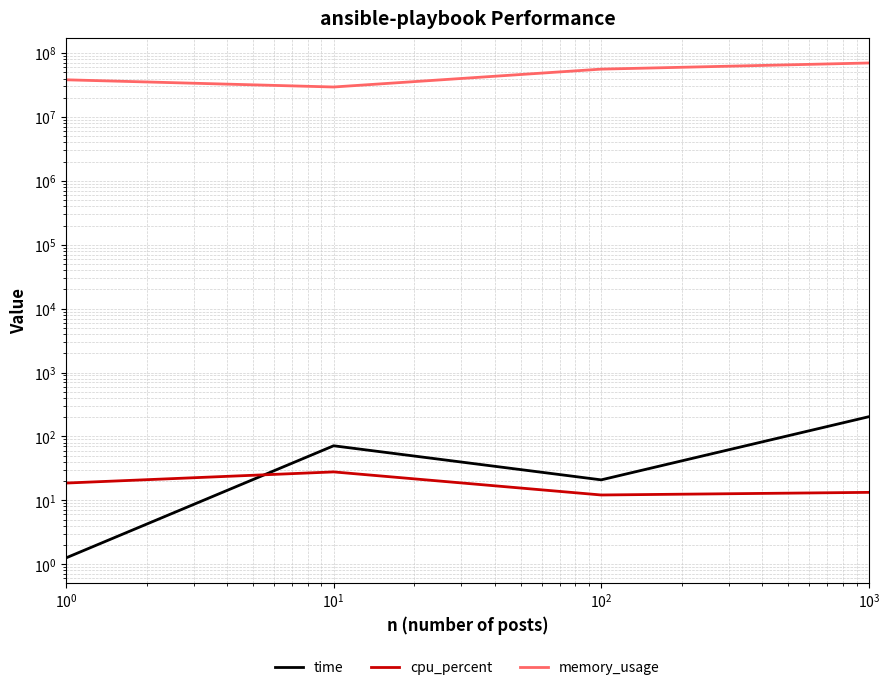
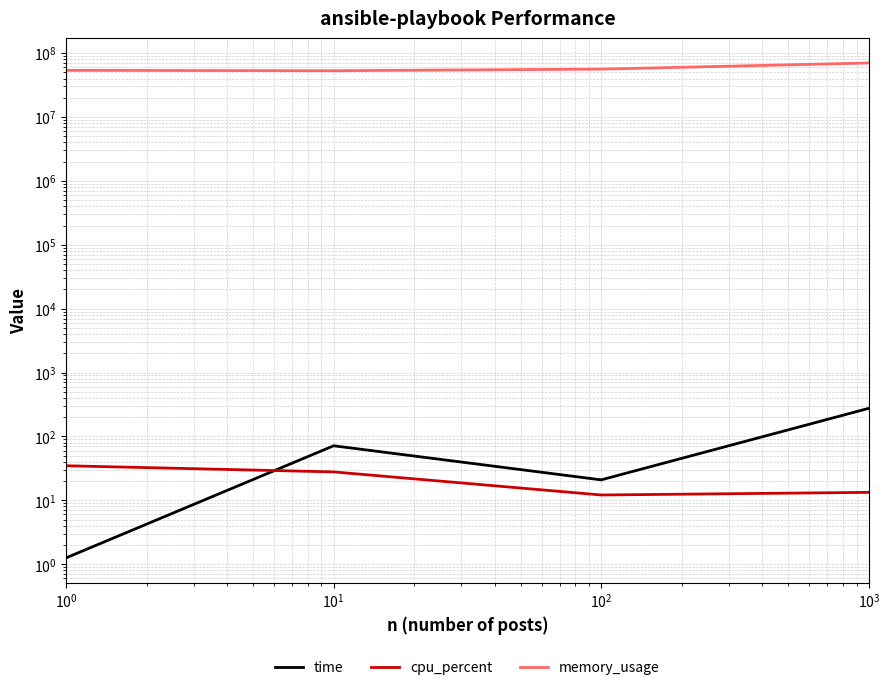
cpu_percent, 10^0: 19 -> 30
memory_usage, 10^0: 40000000 -> 50000000
memory_usage, 10^1: 30000000 -> 50000000
time, 10^3: 200 -> 280
